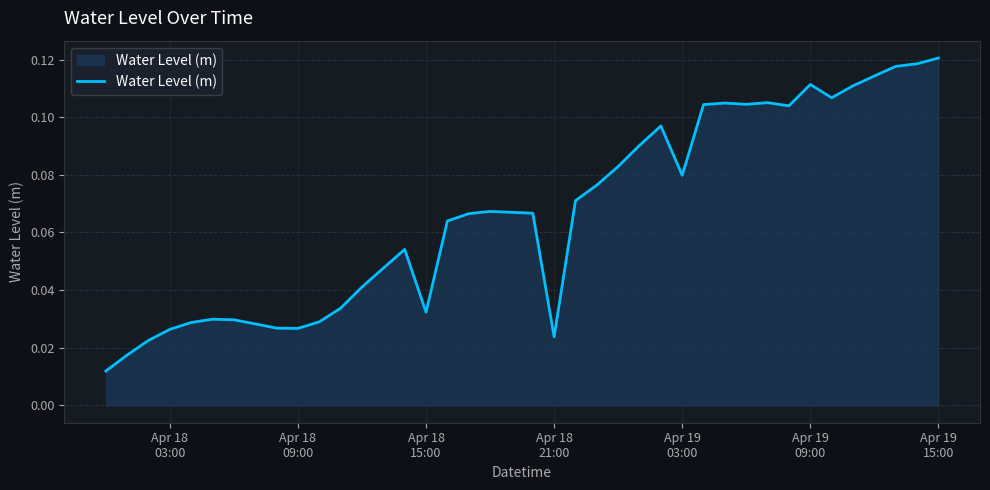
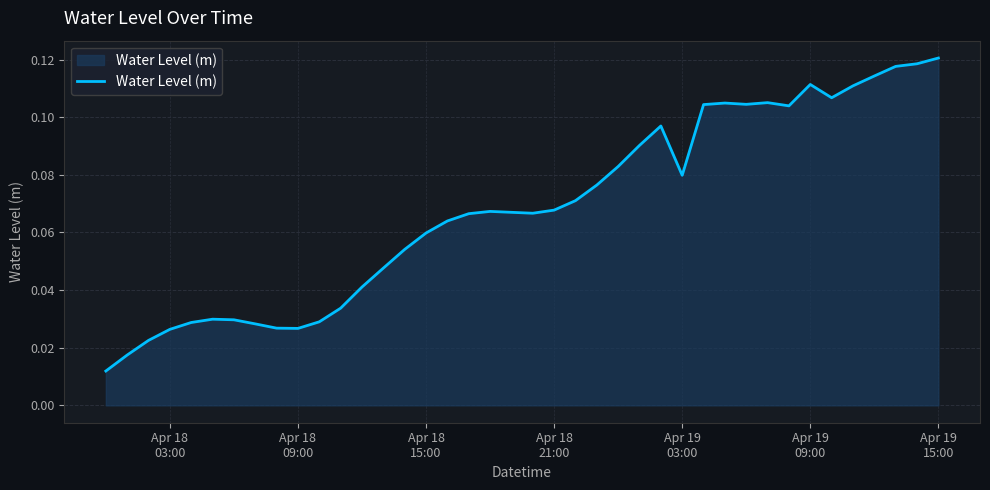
Apr 18 15:00: 0.032 -> 0.060
Apr 18 21:00: 0.024 -> 0.068
